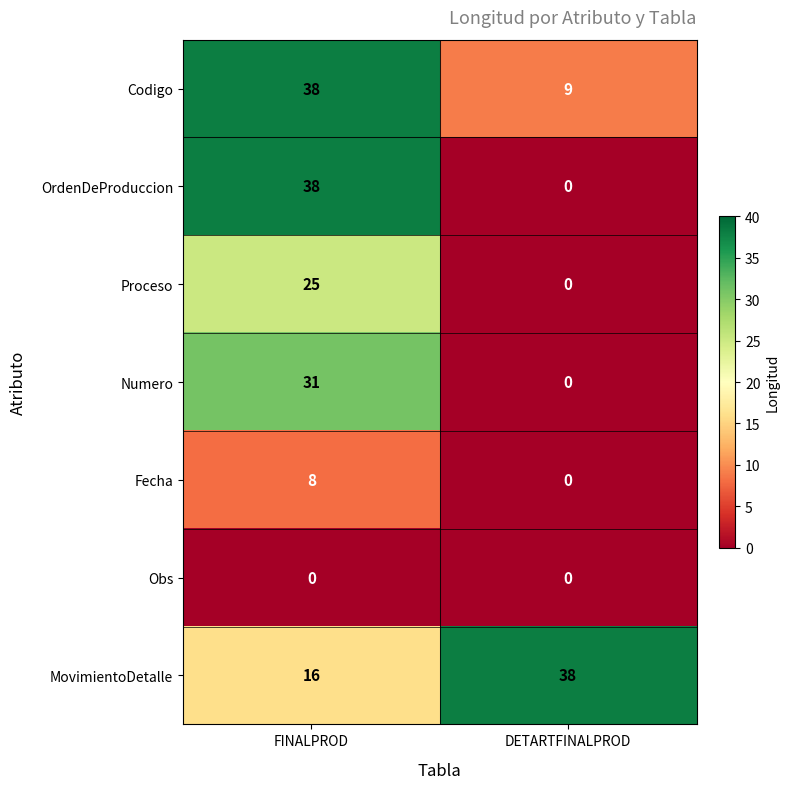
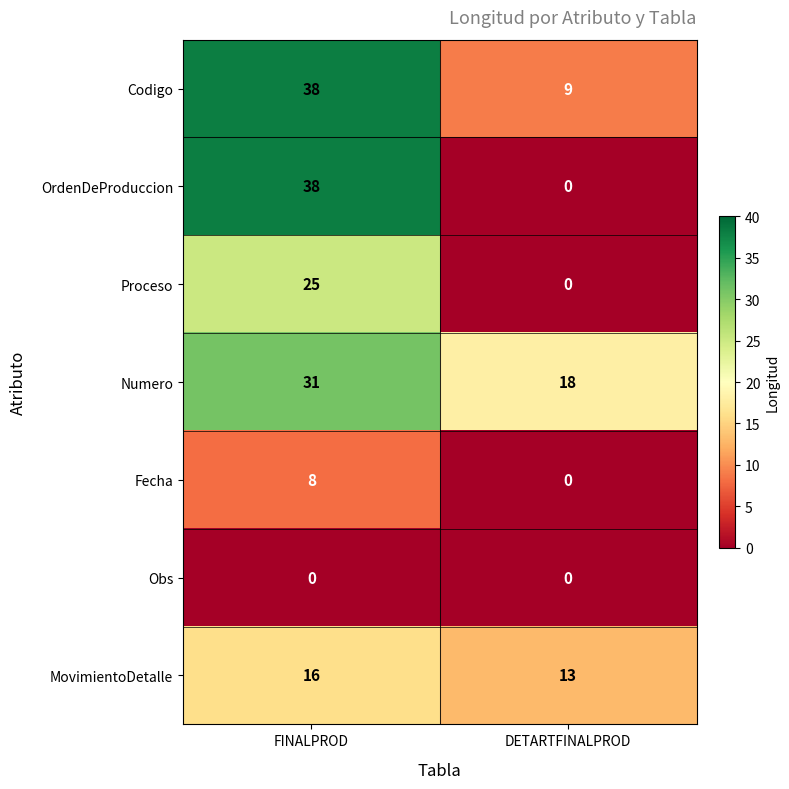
Numero, DETARTFINALPROD: 0 -> 18
MovimientoDetalle, DETARTFINALPROD: 38 -> 13
